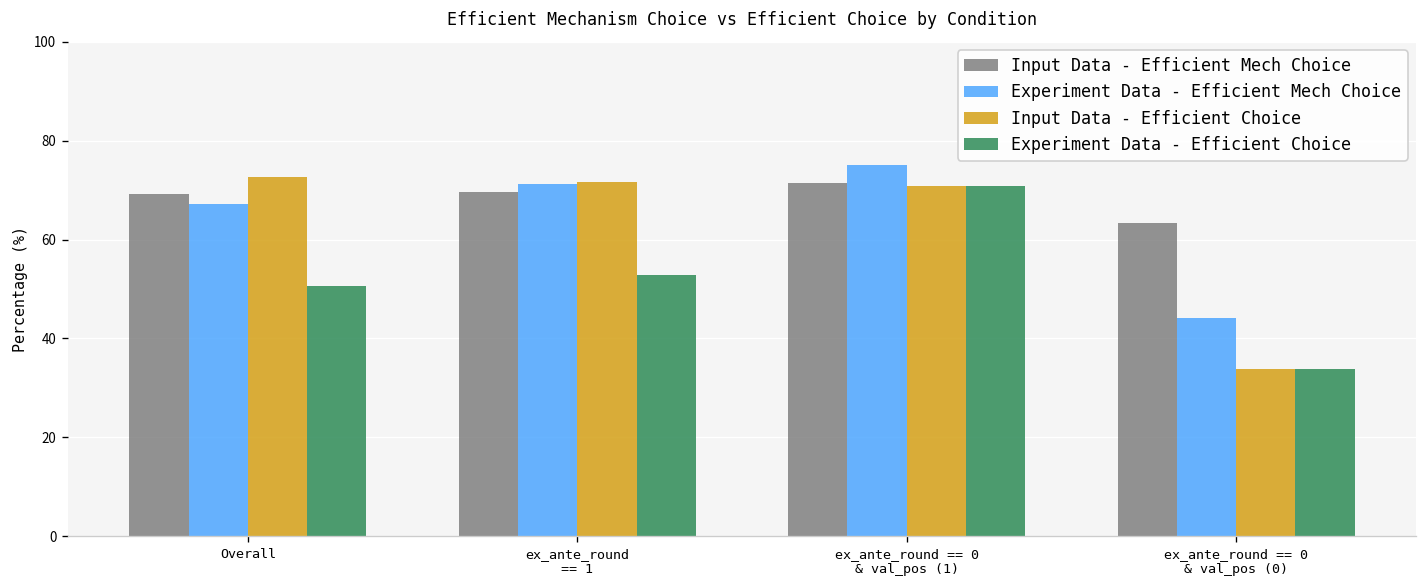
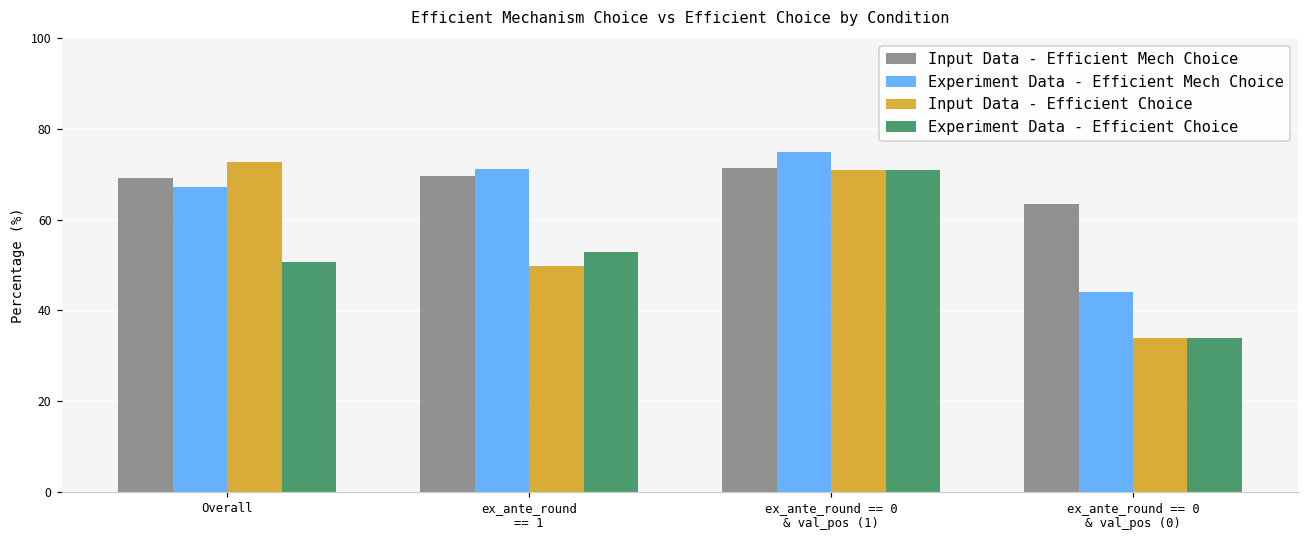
Input Data - Efficient Choice, ex_ante_round == 1: 72 -> 50
